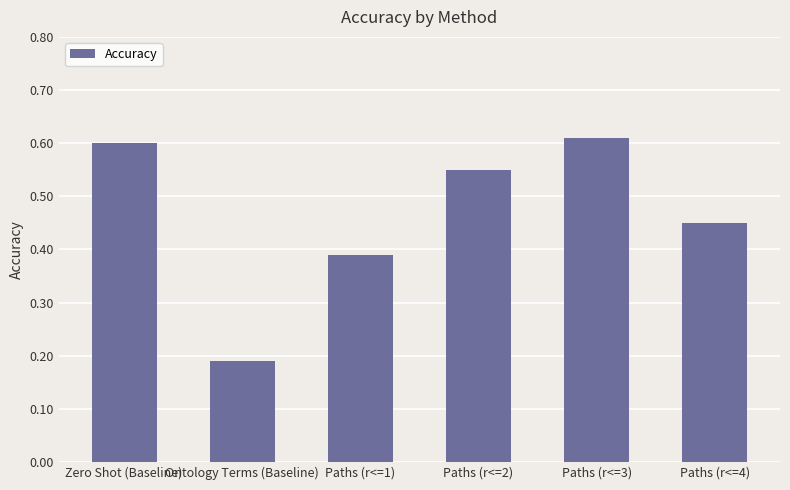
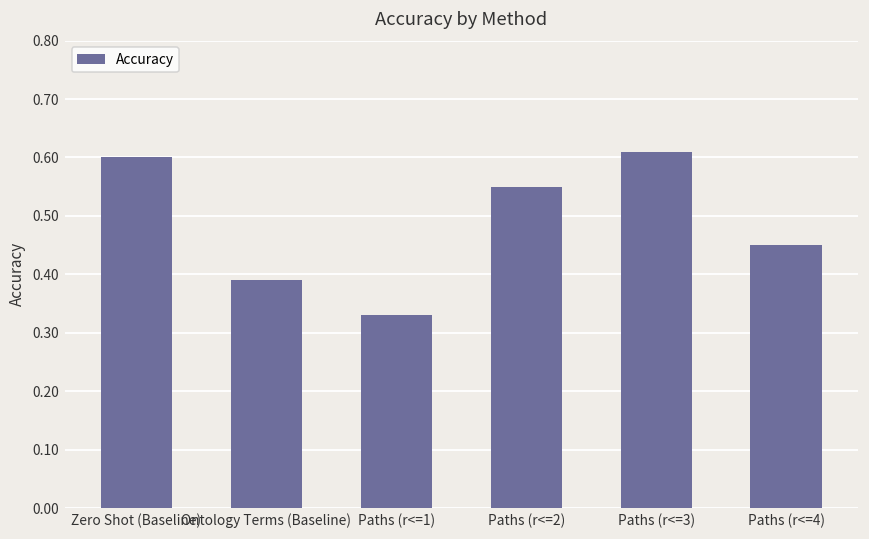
Ontology Terms (Baseline): 0.19 -> 0.39
Paths (r<=1): 0.39 -> 0.33
